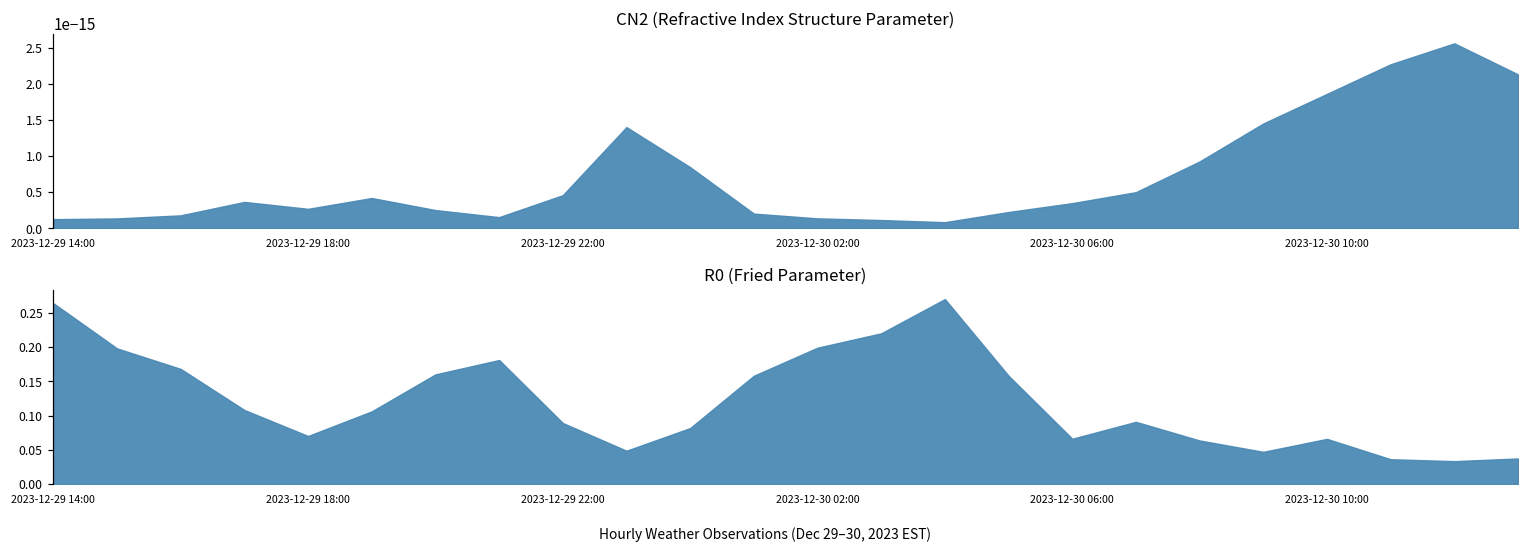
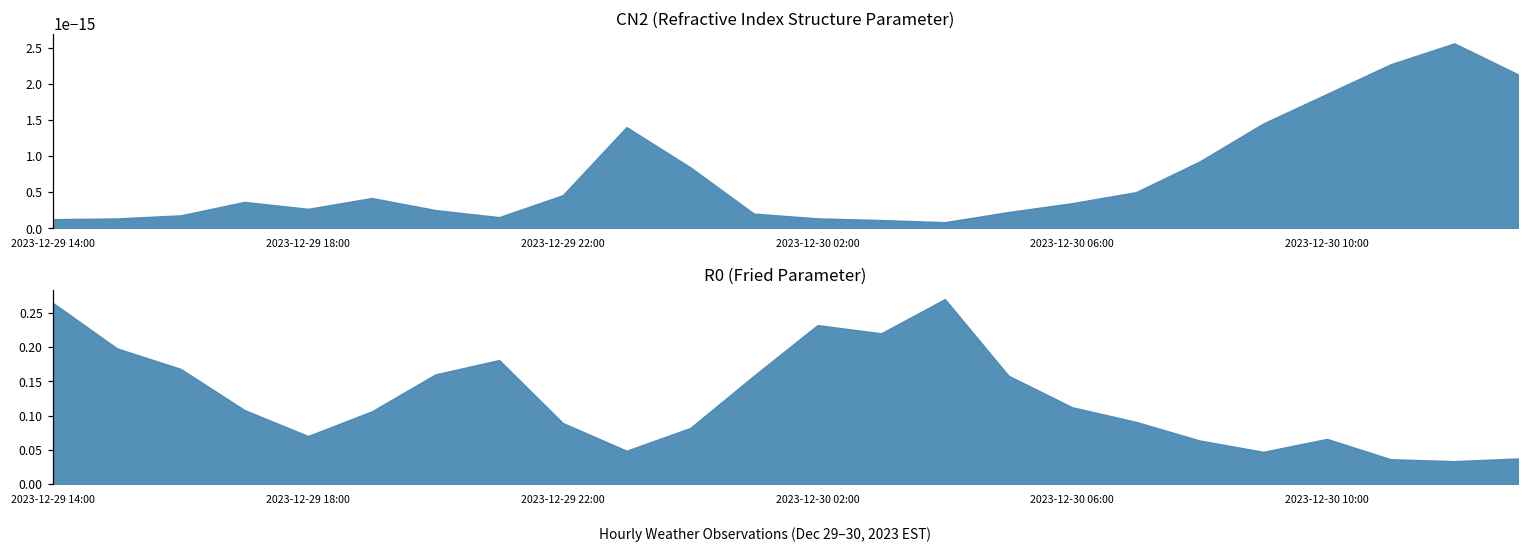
R0 (Fried Parameter), 2023-12-30 02:00: 0.20 -> 0.23
R0 (Fried Parameter), 2023-12-30 06:00: 0.07 -> 0.11
